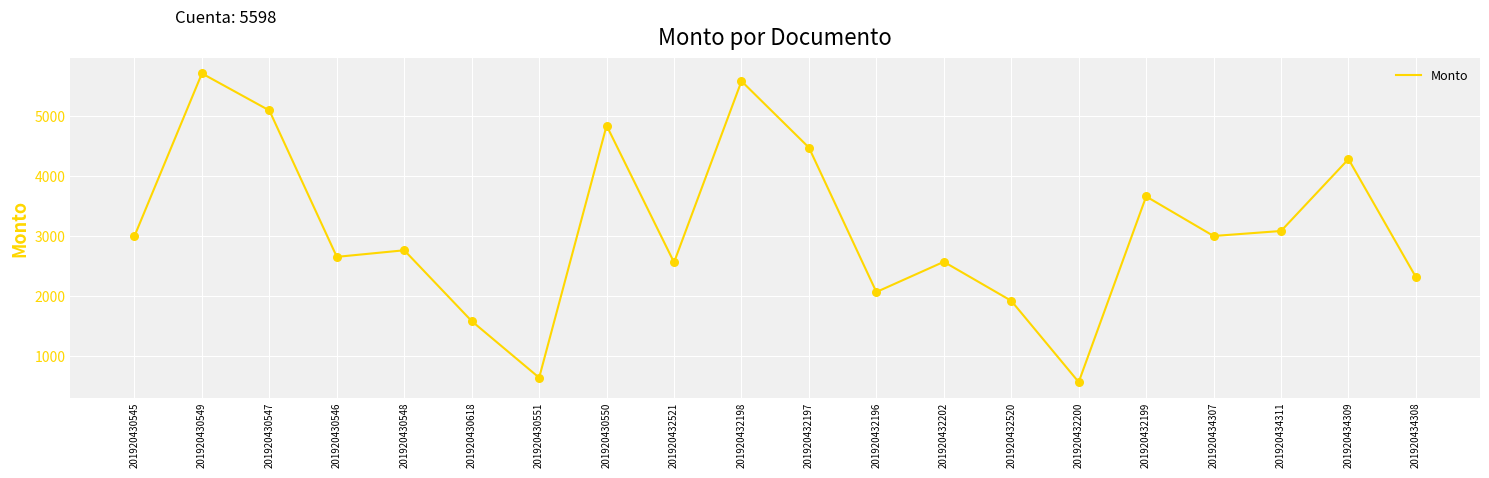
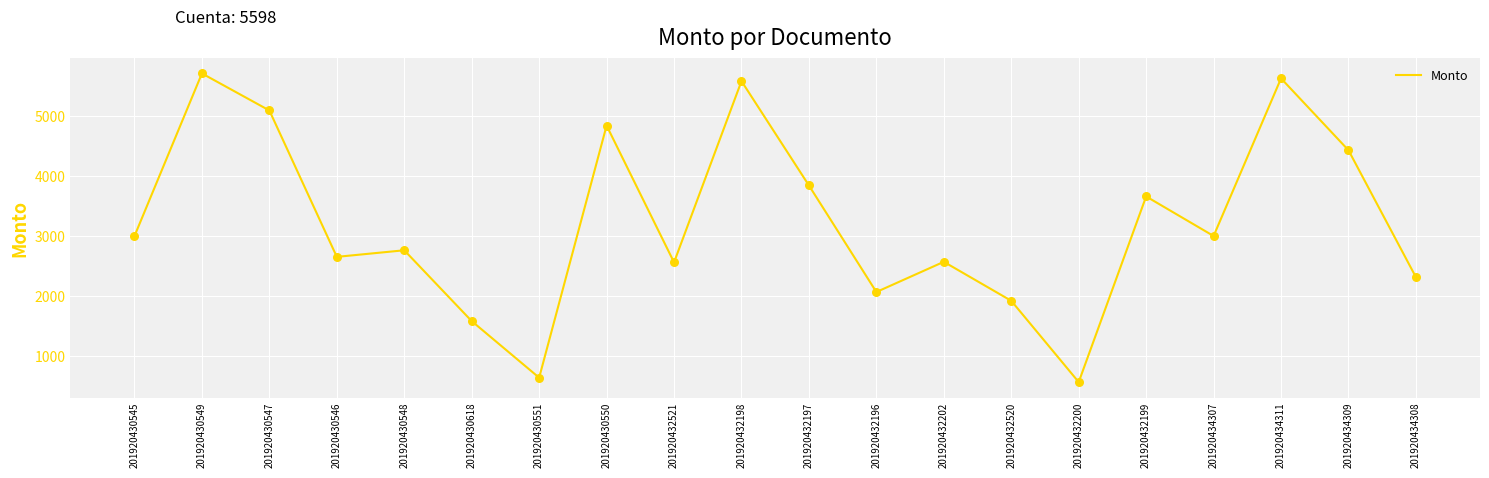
201920432197: 4500 -> 3800
201920434311: 3100 -> 5600
201920434309: 4300 -> 4400
